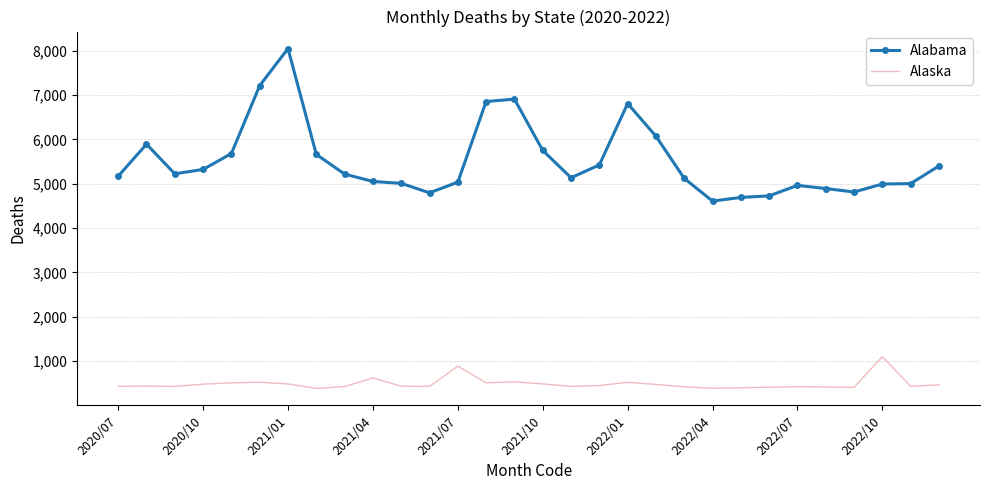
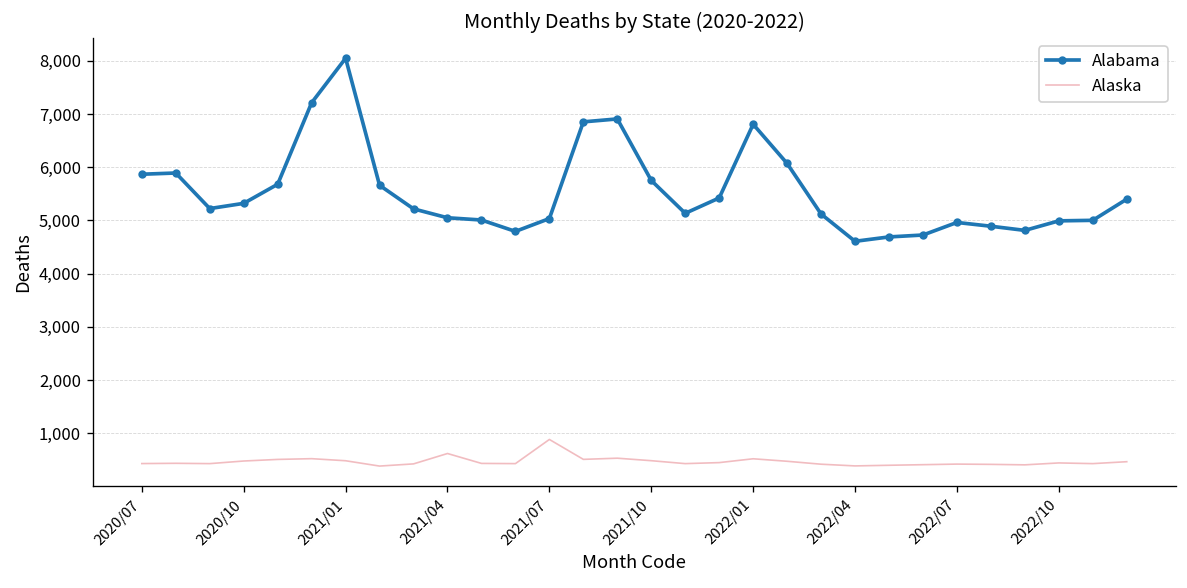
Alabama, 2020/07: 5,200 -> 5,900
Alaska, 2022/10: 1,100 -> 400
